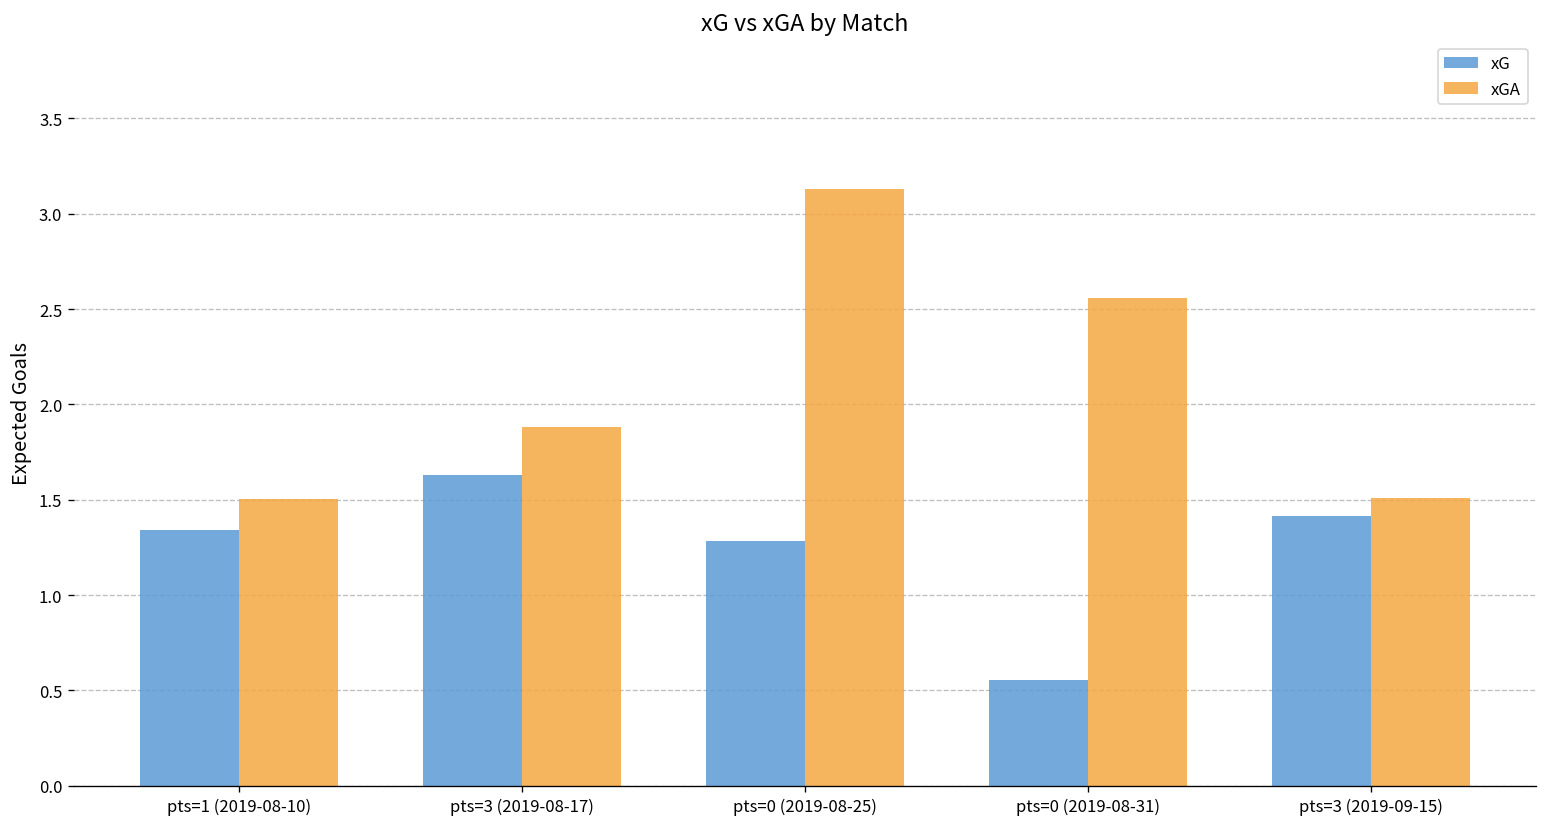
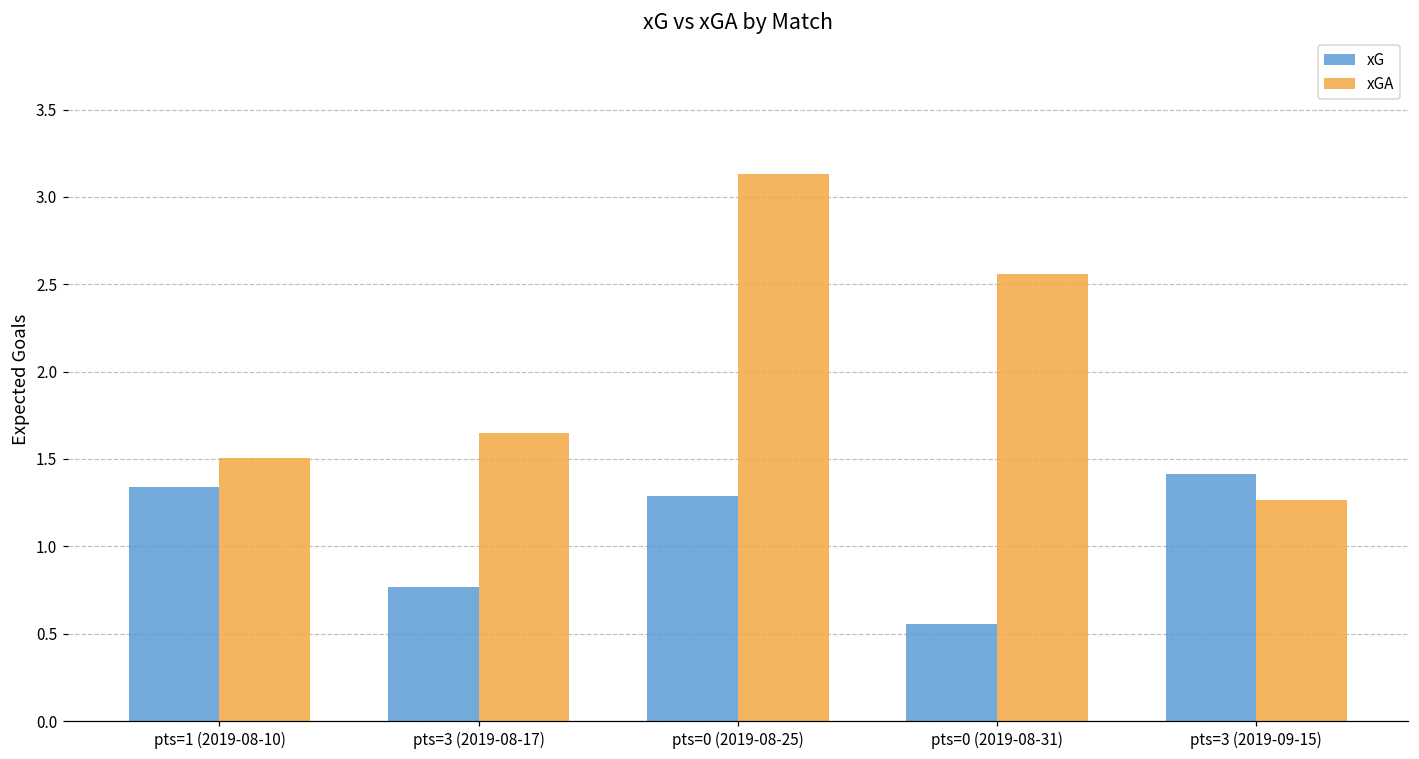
xG, pts=3 (2019-08-17): 1.63 -> 0.77
xGA, pts=3 (2019-08-17): 1.88 -> 1.65
xGA, pts=3 (2019-09-15): 1.51 -> 1.27
